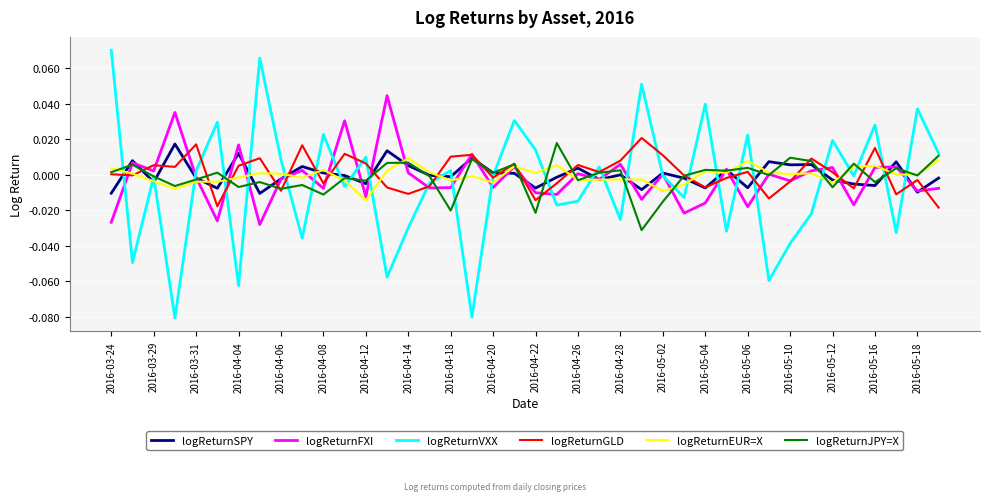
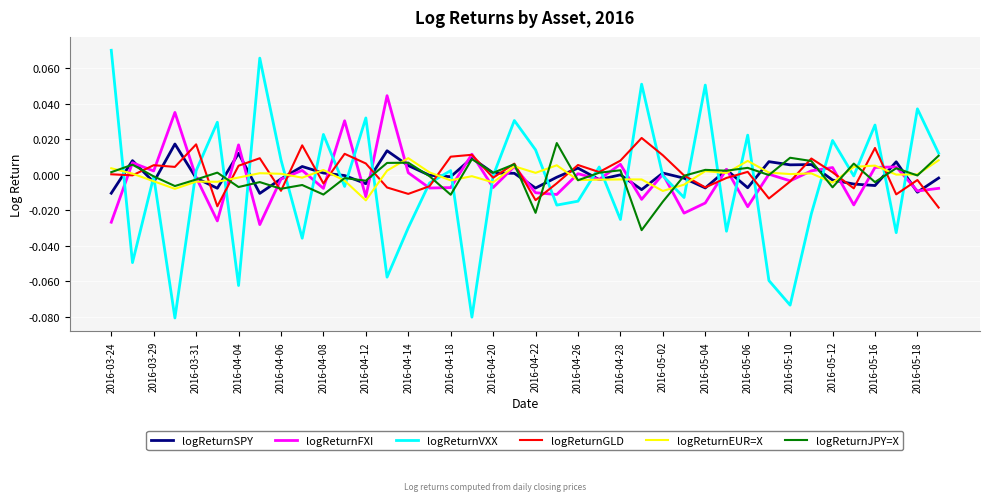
logReturnVXX, 2016-04-12: 0.010 -> 0.032
logReturnJPY=X, 2016-04-18: -0.020 -> -0.011
logReturnVXX, 2016-05-04: 0.040 -> 0.050
logReturnVXX, 2016-05-10: -0.039 -> -0.073
